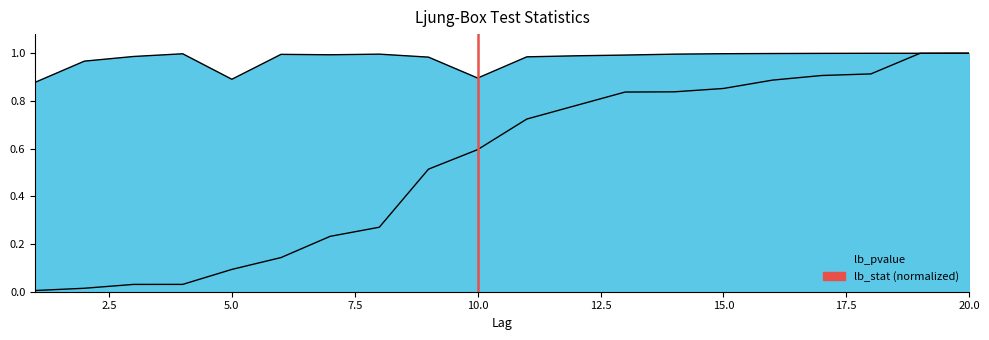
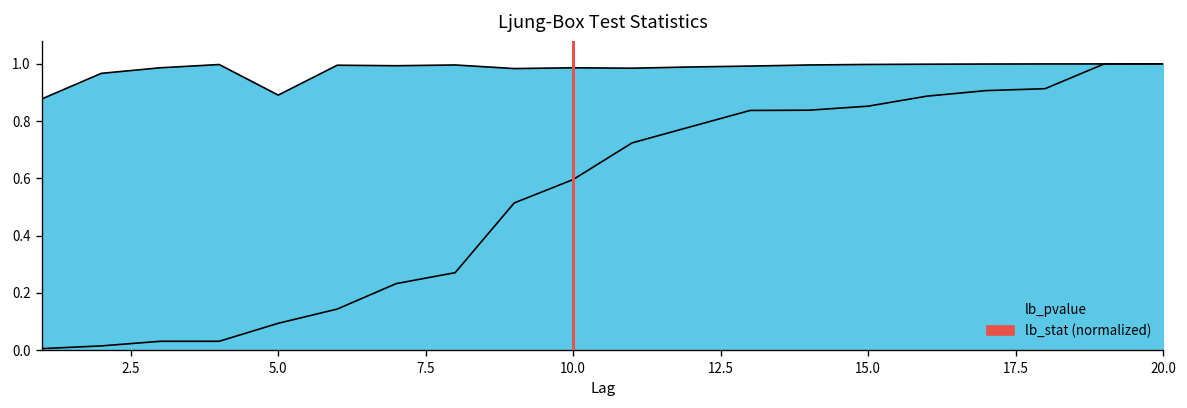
lb_pvalue, 10.0: 0.90 -> 0.99
